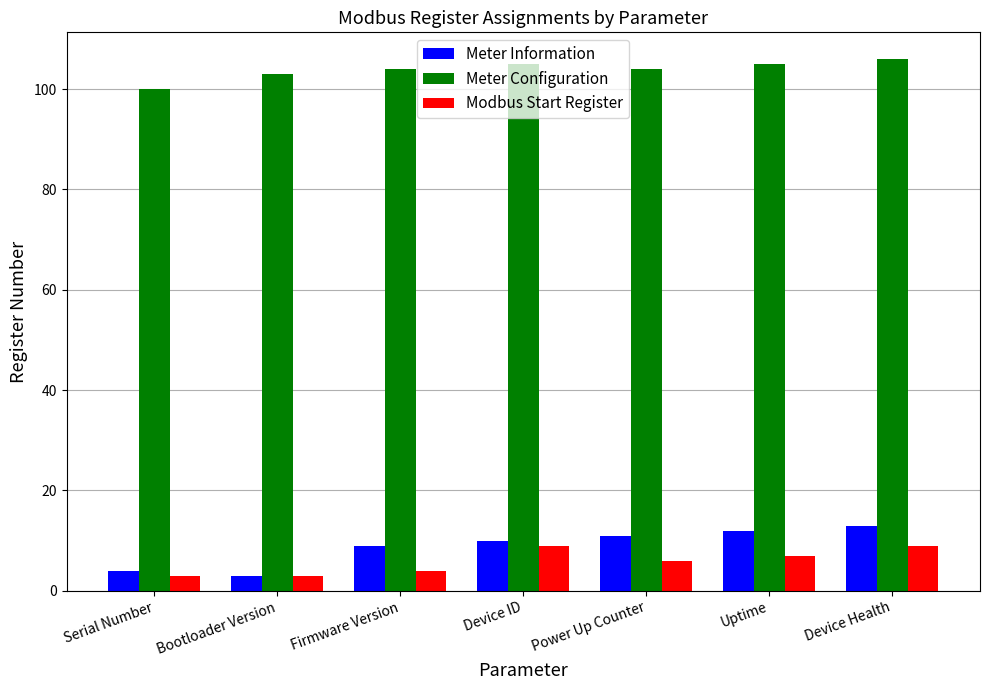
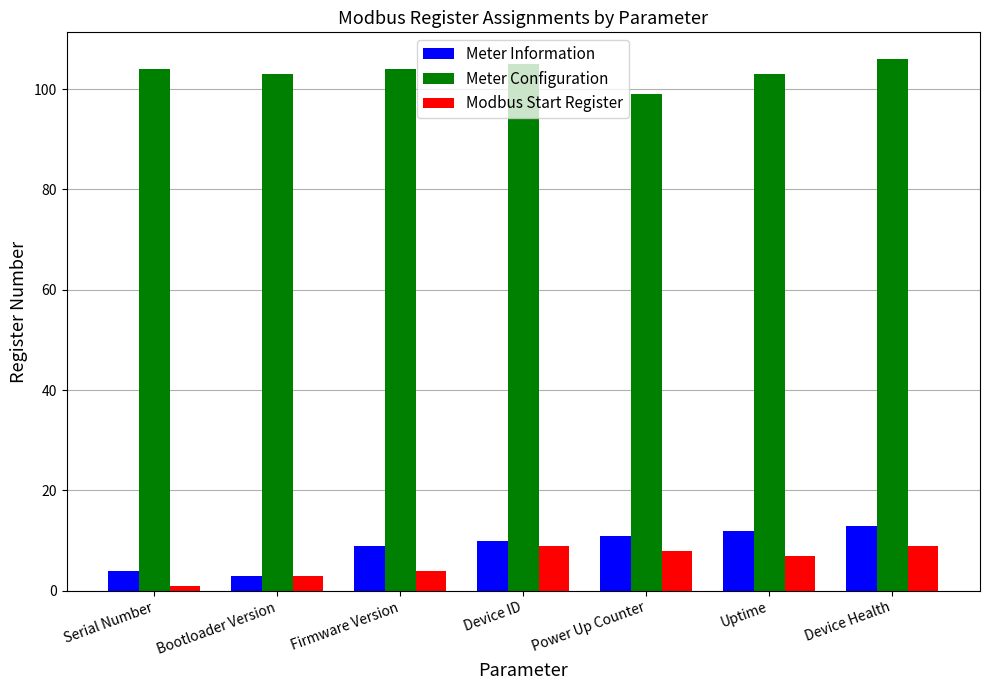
Meter Configuration, Serial Number: 100 -> 104
Modbus Start Register, Serial Number: 3 -> 1
Meter Configuration, Power Up Counter: 104 -> 99
Modbus Start Register, Power Up Counter: 6 -> 8
Meter Configuration, Uptime: 105 -> 103
